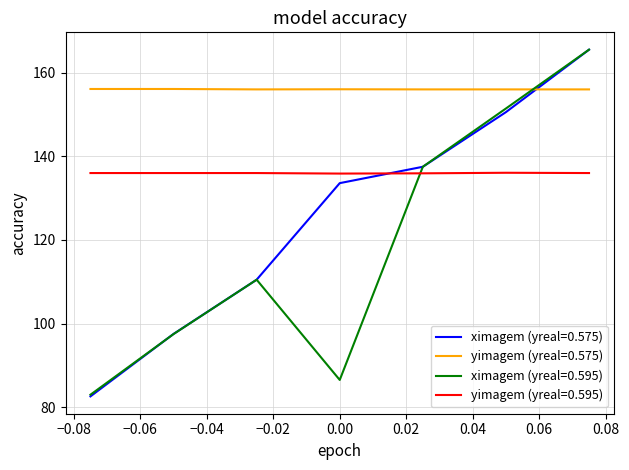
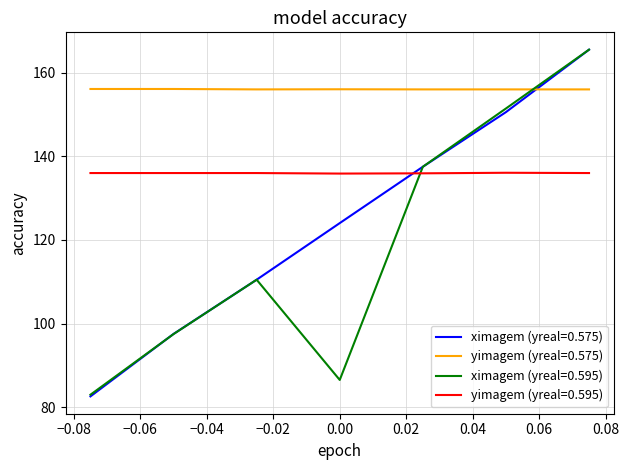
ximagem (yreal=0.575), 0.00: 134 -> 124
